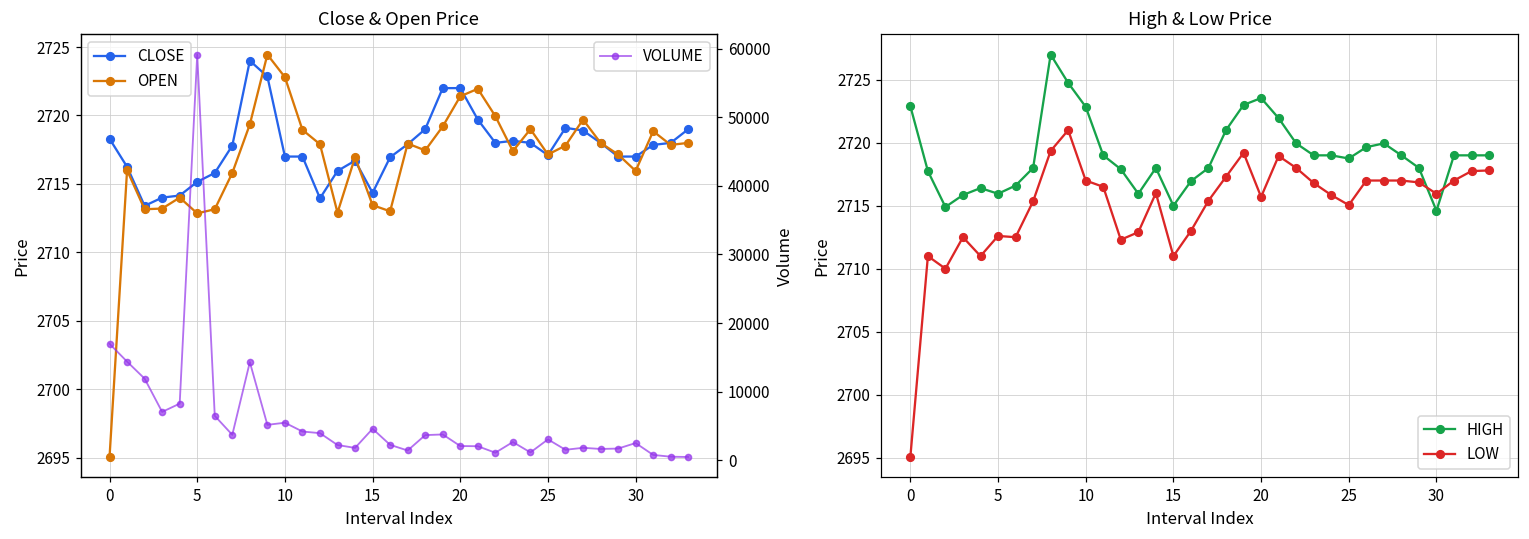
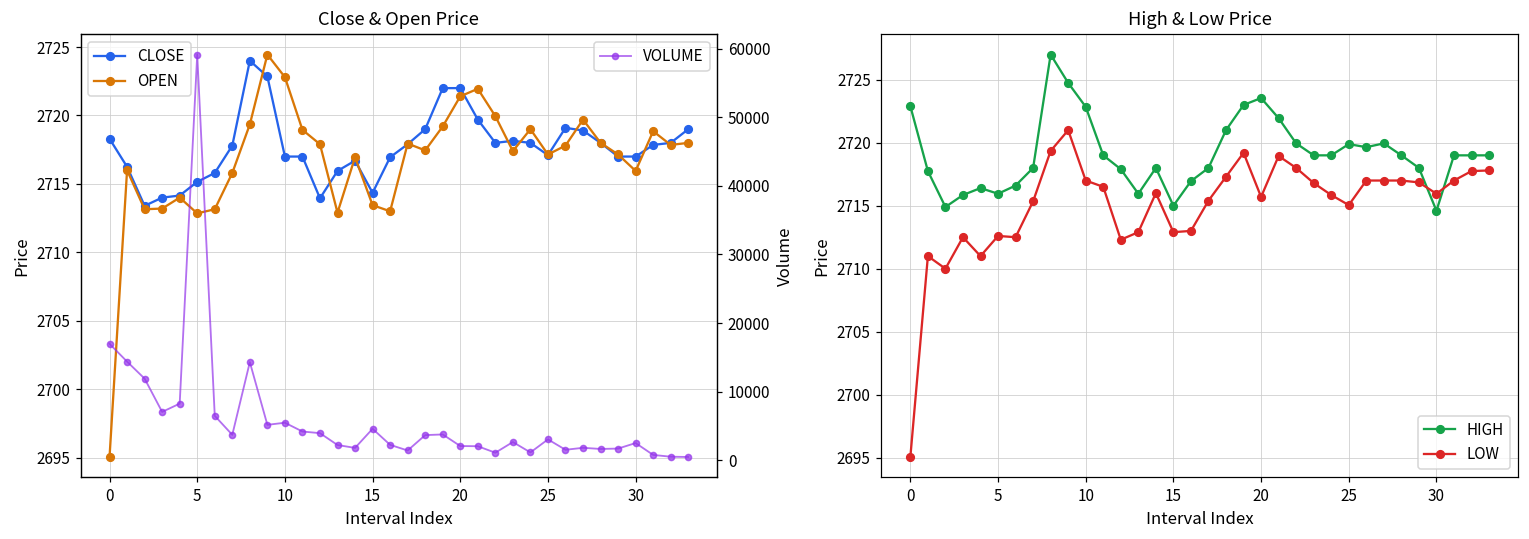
High & Low Price, LOW, 15: 2711.0 -> 2712.9
High & Low Price, HIGH, 25: 2718.8 -> 2719.9
